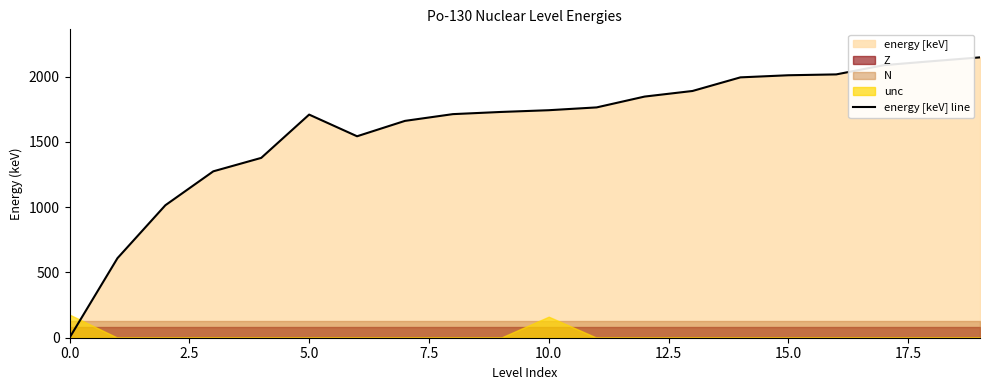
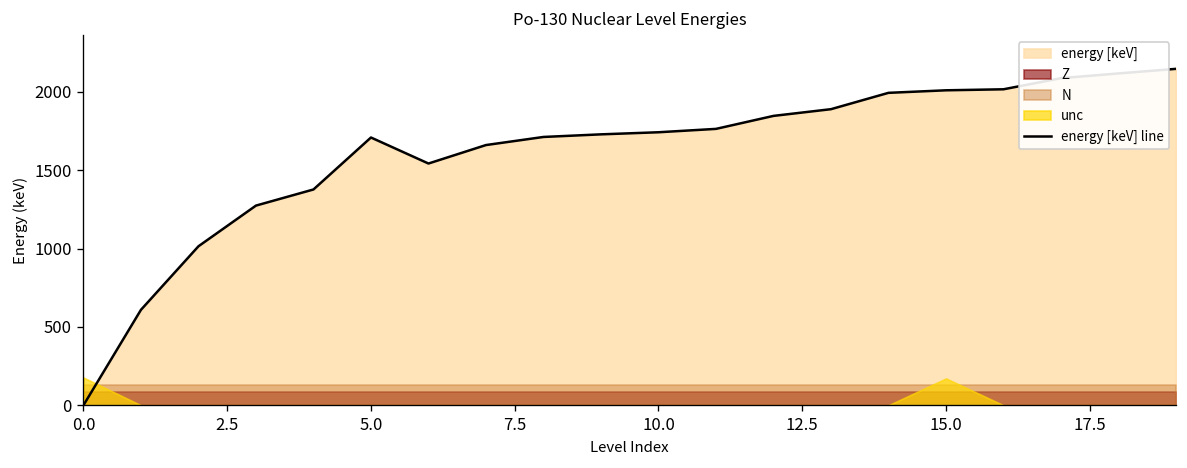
unc, 10.0: 160 -> 0
unc, 15.0: 0 -> 170
